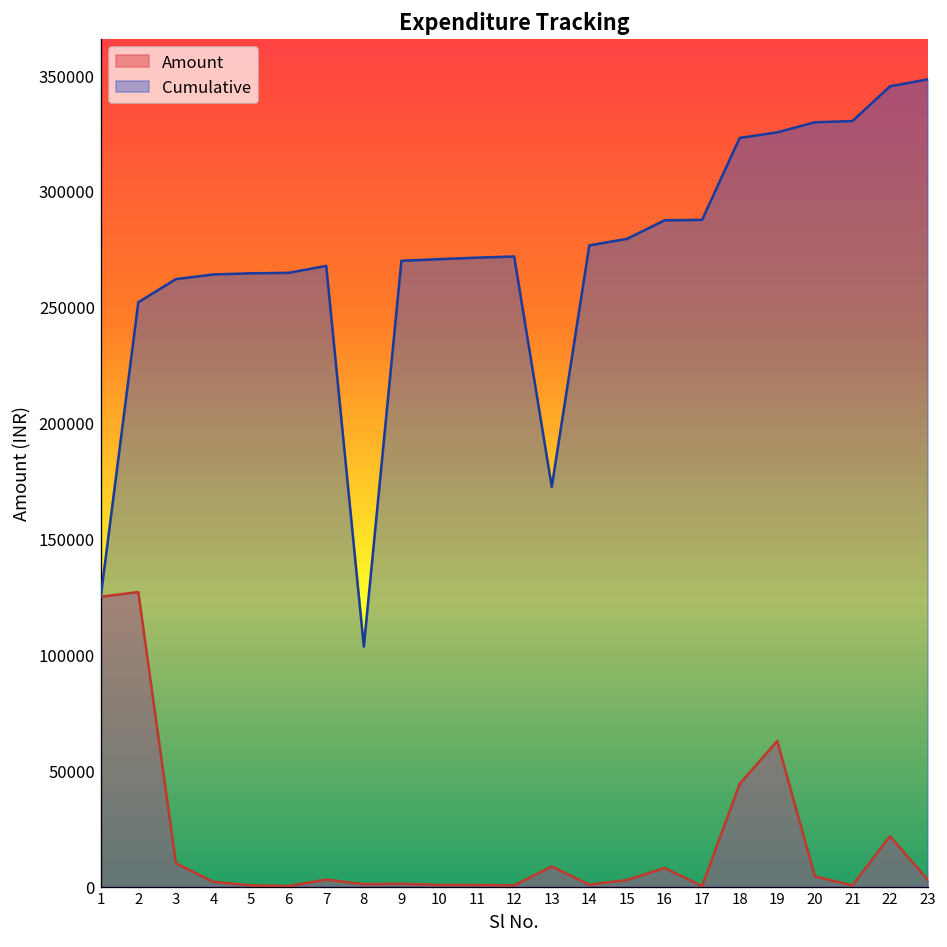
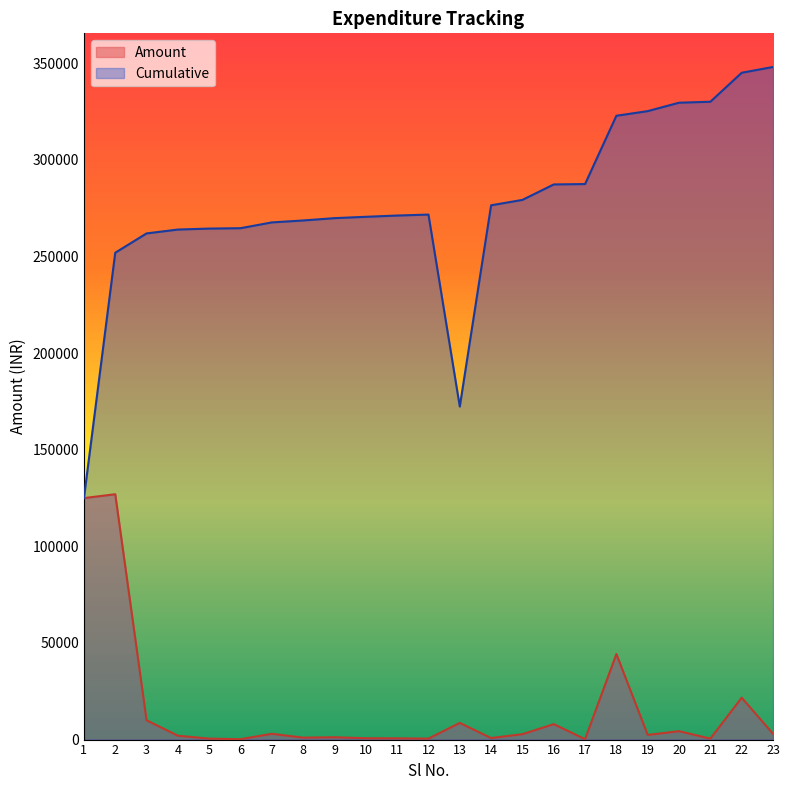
Cumulative, 8: 103000 -> 269000
Amount, 19: 63000 -> 2000
